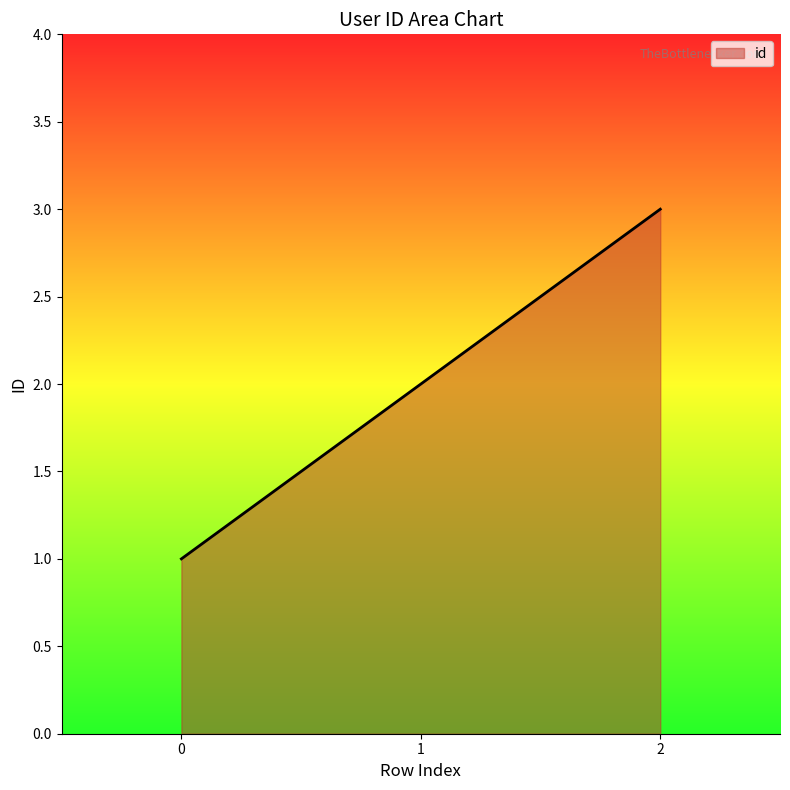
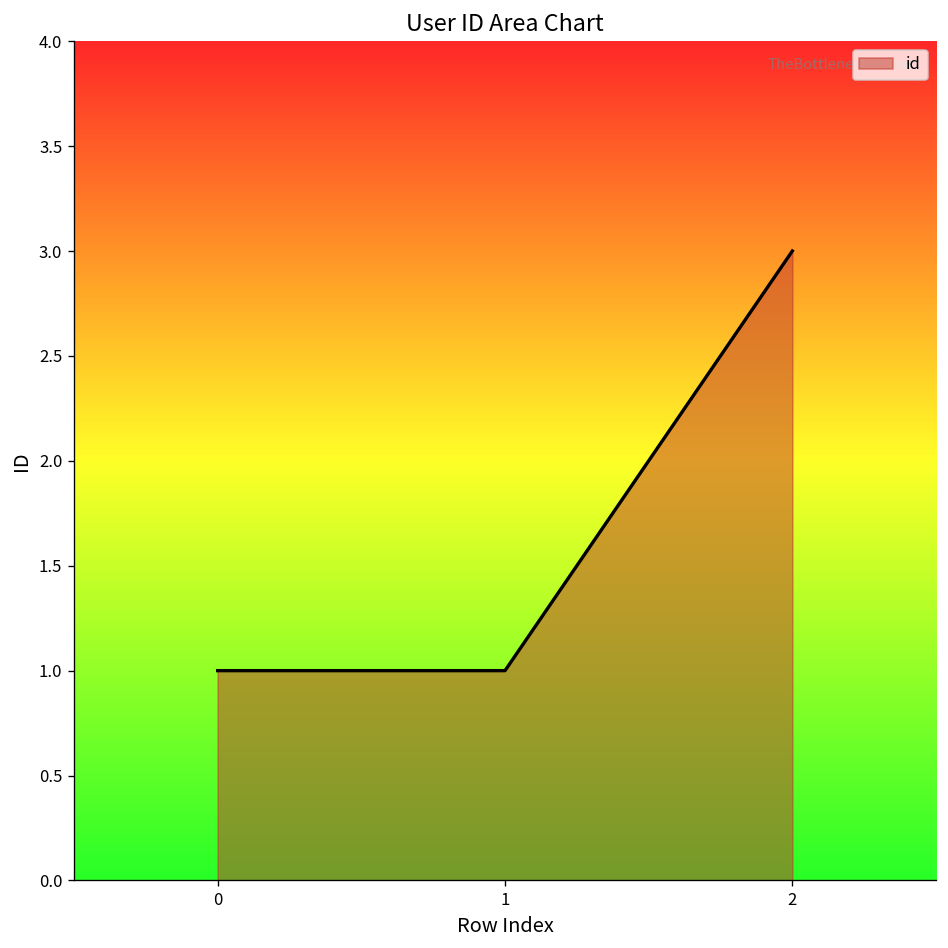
1: 2 -> 1
